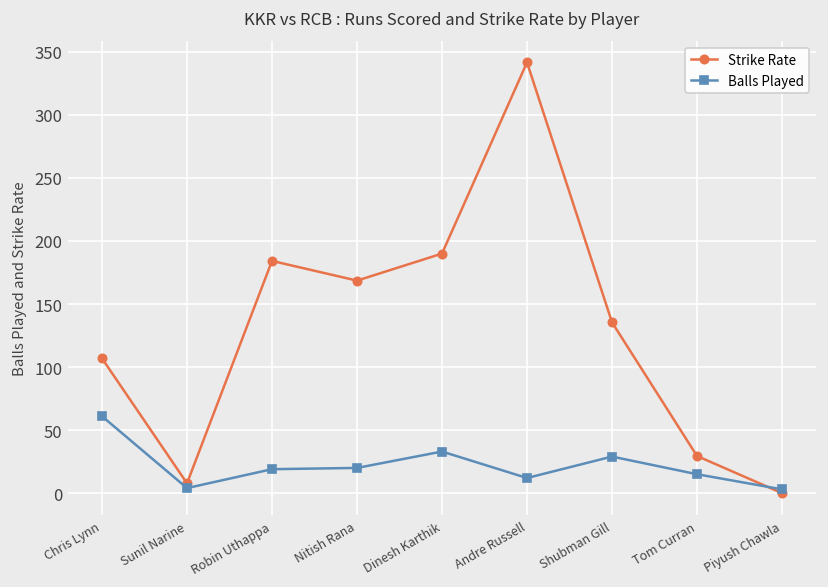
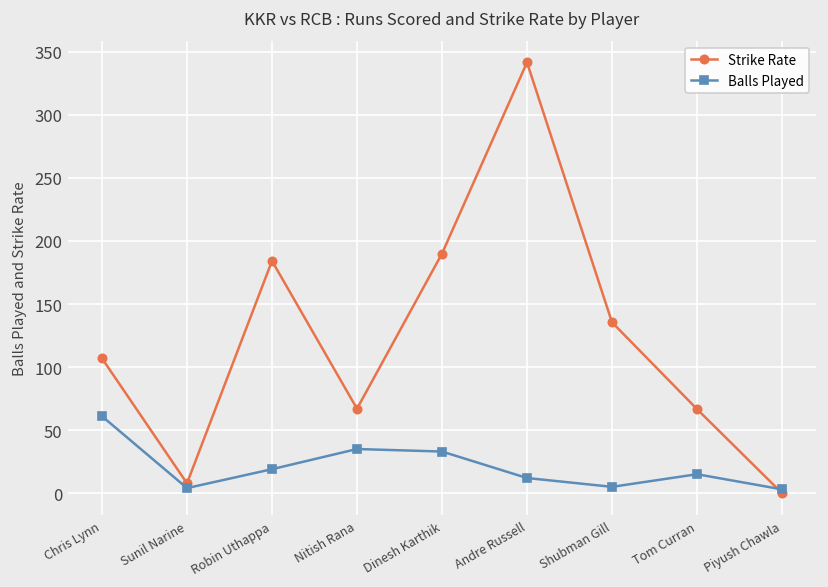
Strike Rate, Nitish Rana: 169 -> 67
Balls Played, Nitish Rana: 20 -> 35
Balls Played, Shubman Gill: 29 -> 5
Strike Rate, Tom Curran: 29 -> 67
